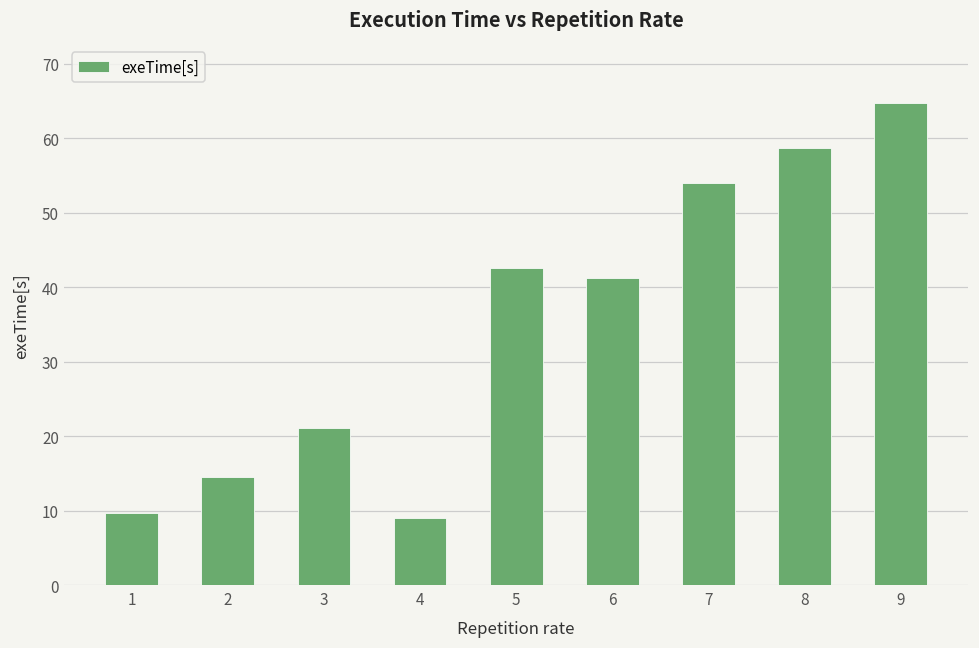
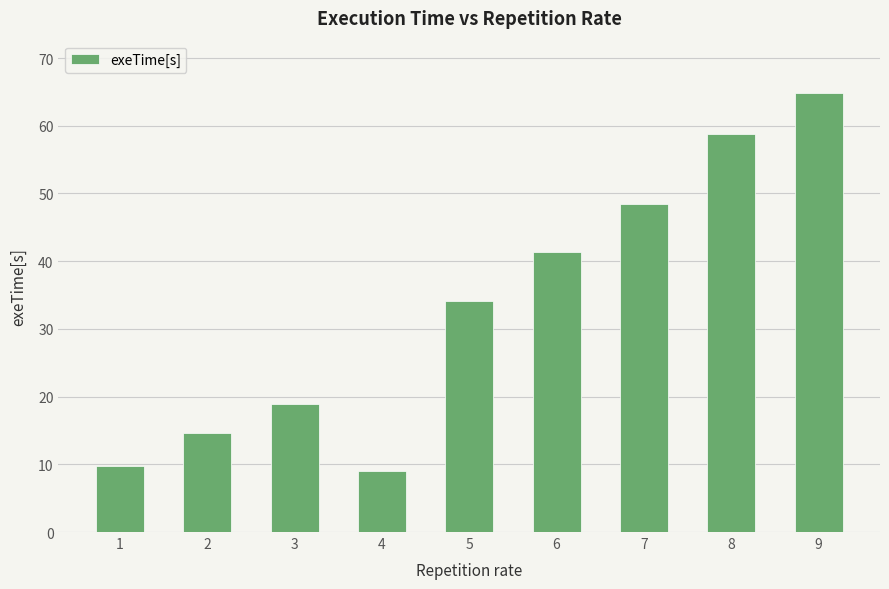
3: 21 -> 19
5: 43 -> 34
7: 54 -> 48
